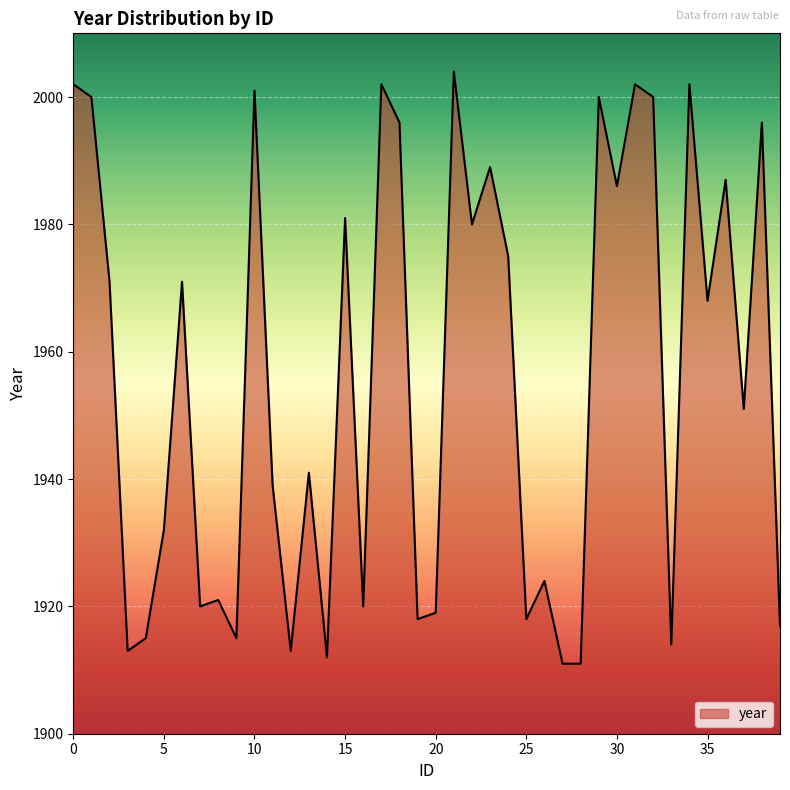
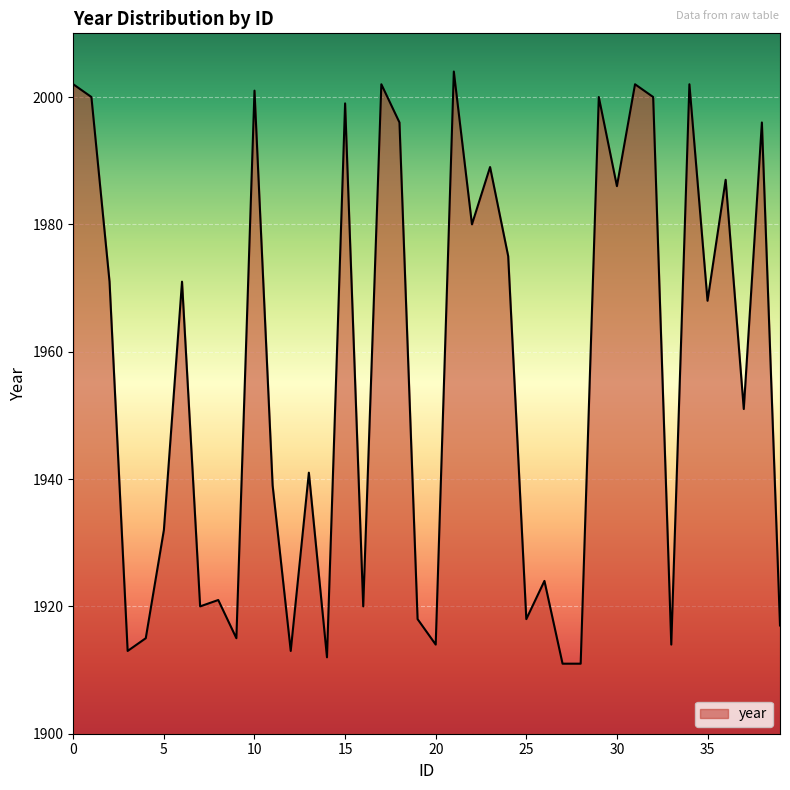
15: 1981 -> 1999
20: 1919 -> 1914
